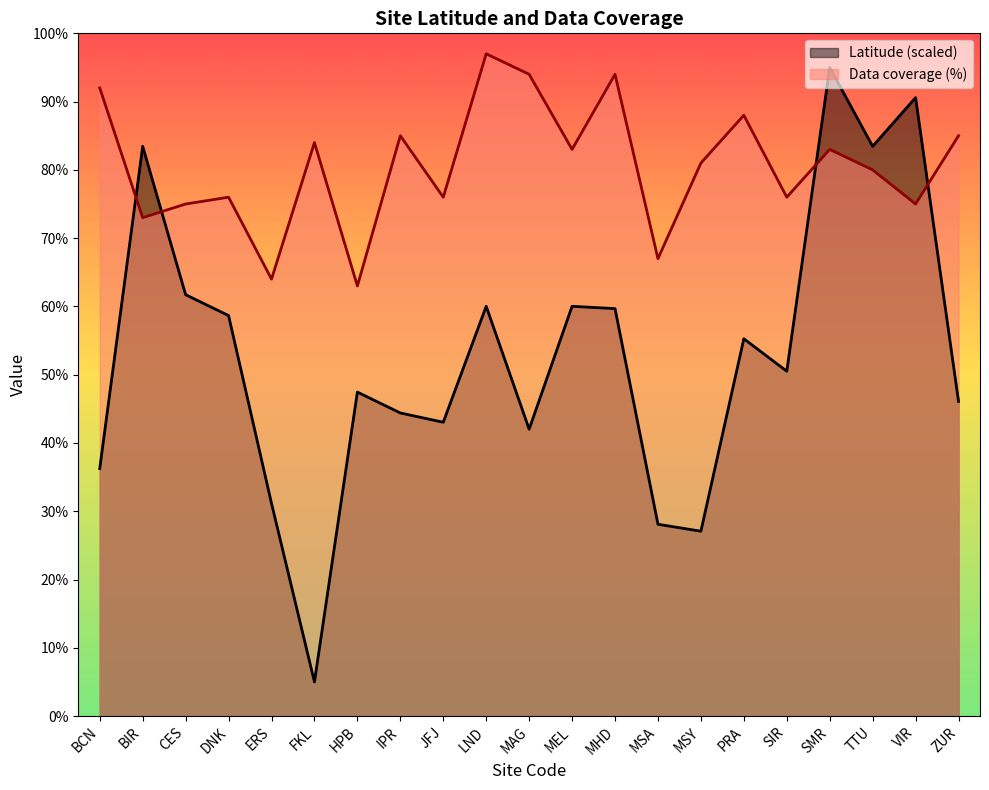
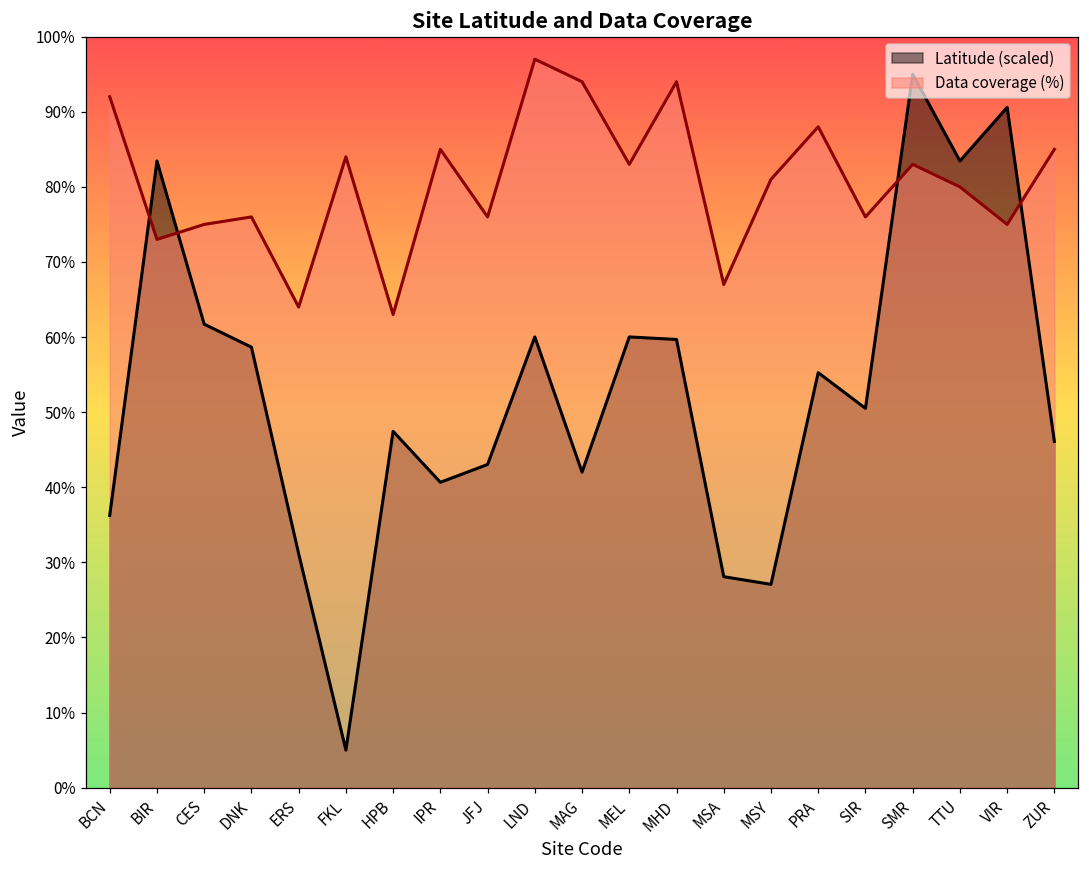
Latitude (scaled), IPR: 44% -> 41%
